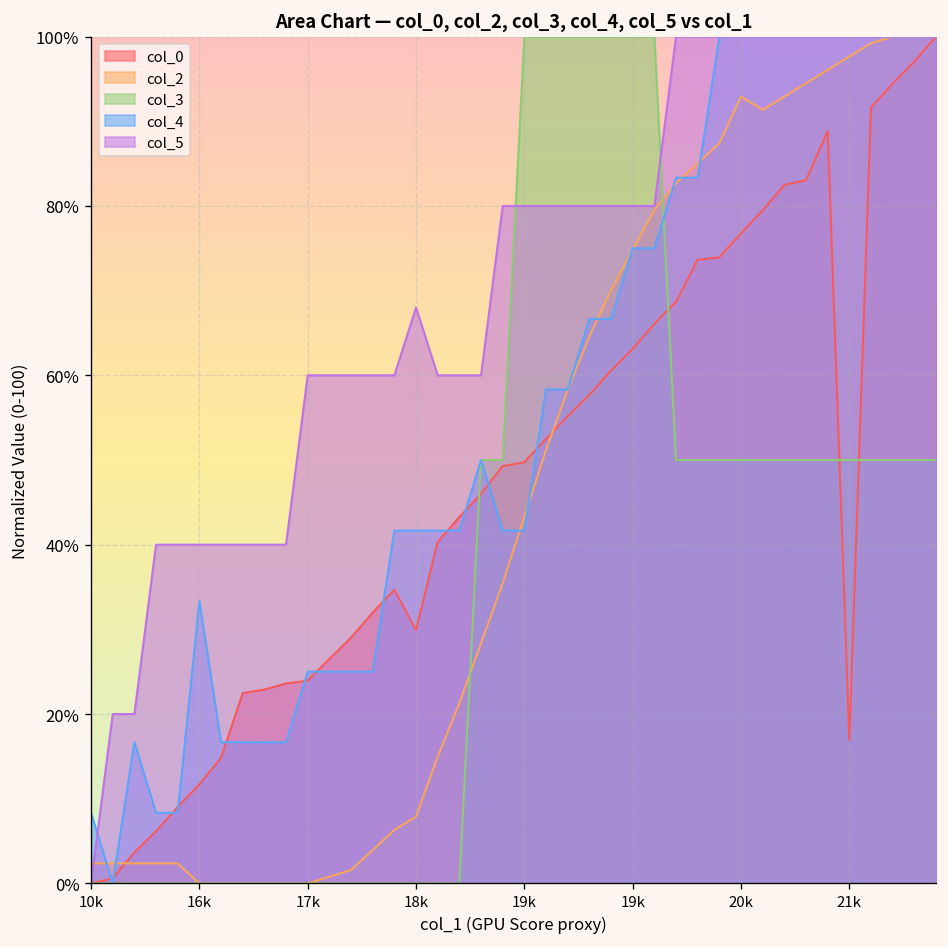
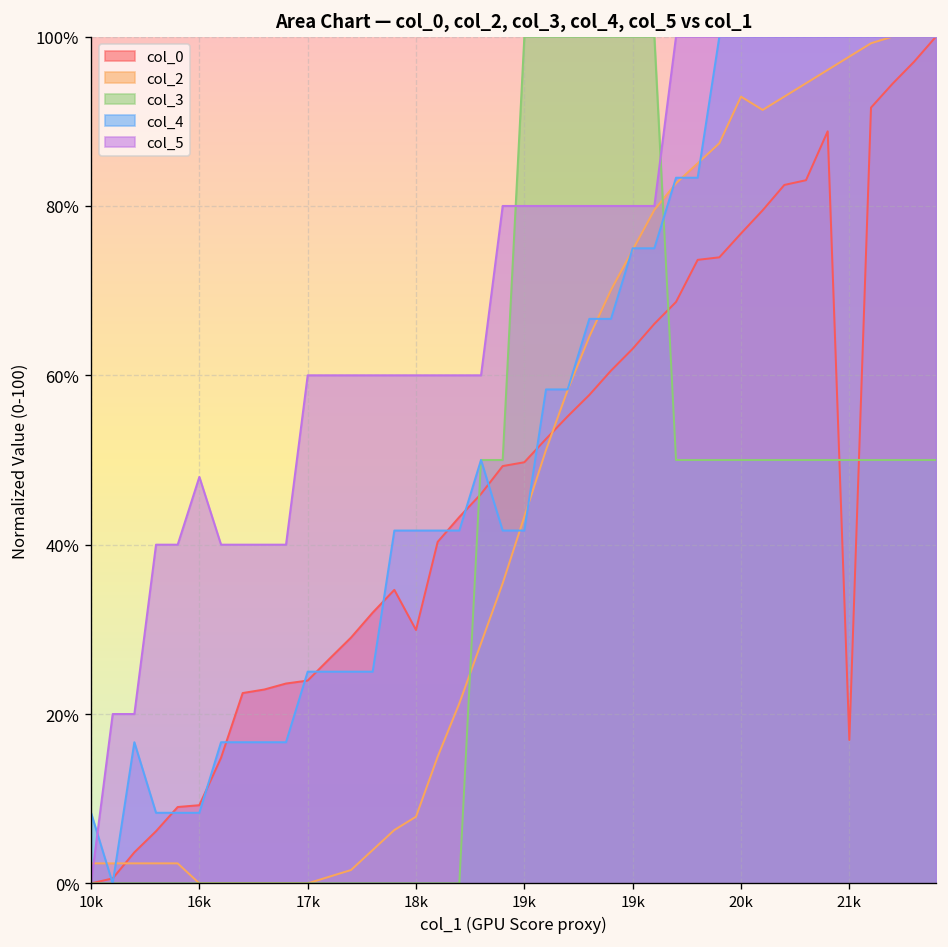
col_0, 16k: 12% -> 9%
col_4, 16k: 33% -> 8%
col_5, 16k: 40% -> 48%
col_5, 18k: 68% -> 60%
